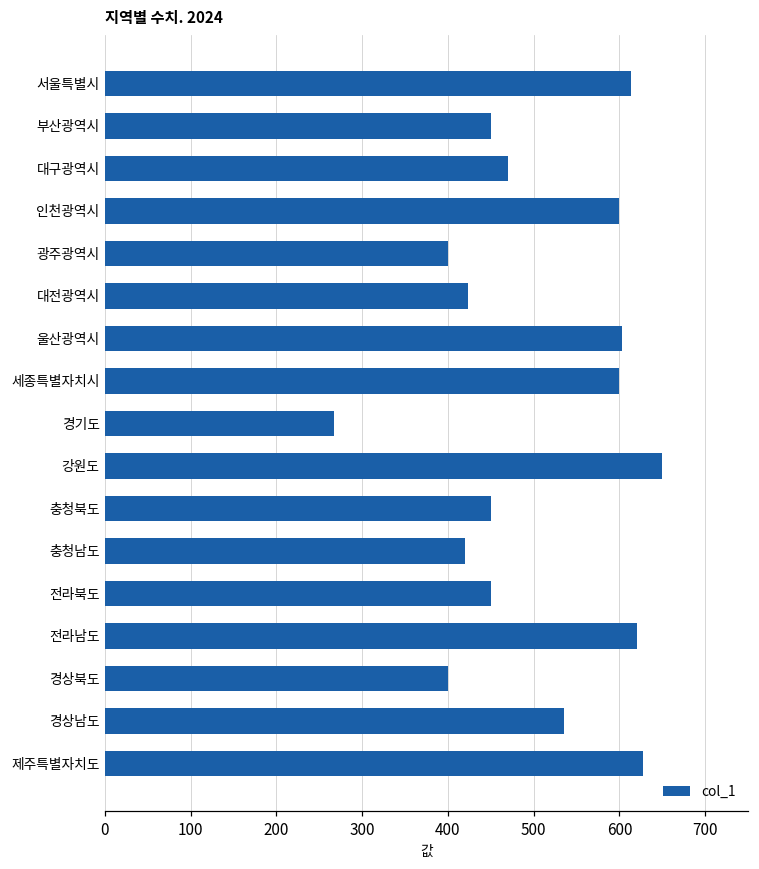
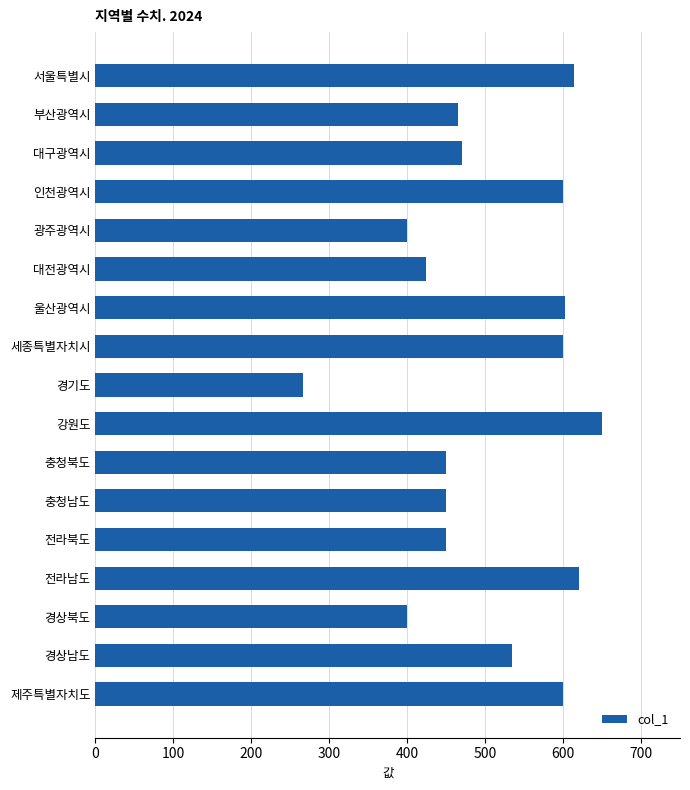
부산광역시: 450 -> 470
충청남도: 420 -> 450
제주특별자치도: 630 -> 600
